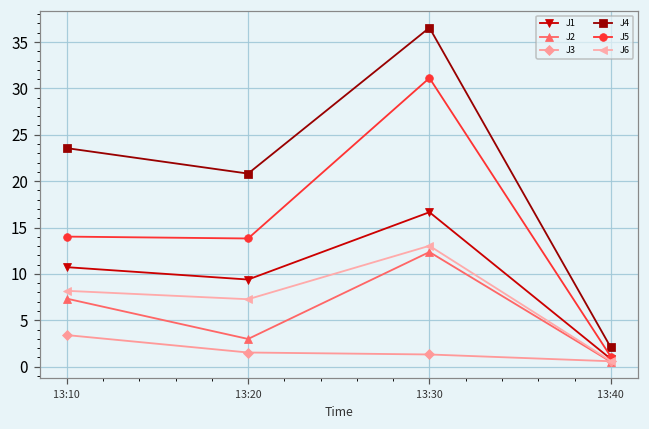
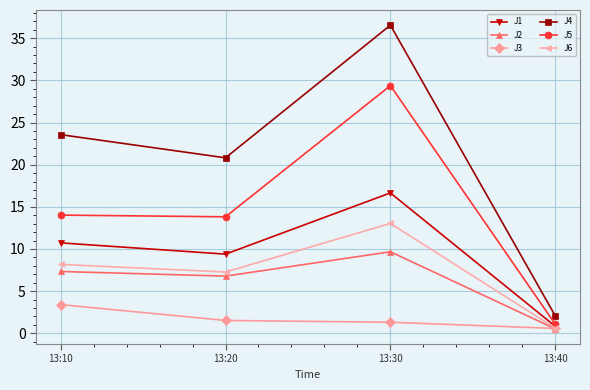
J2, 13:20: 3 -> 7
J2, 13:30: 12 -> 10
J5, 13:30: 31 -> 29
